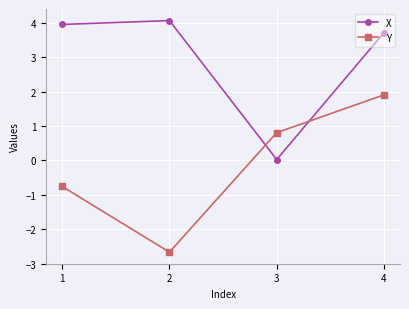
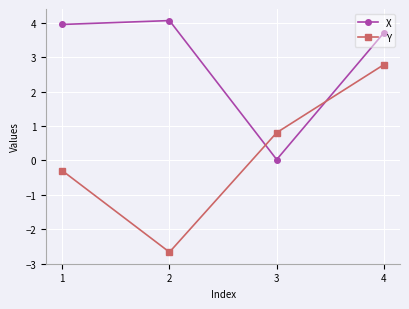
Y, 1: -0.8 -> -0.3
Y, 4: 1.9 -> 2.8
